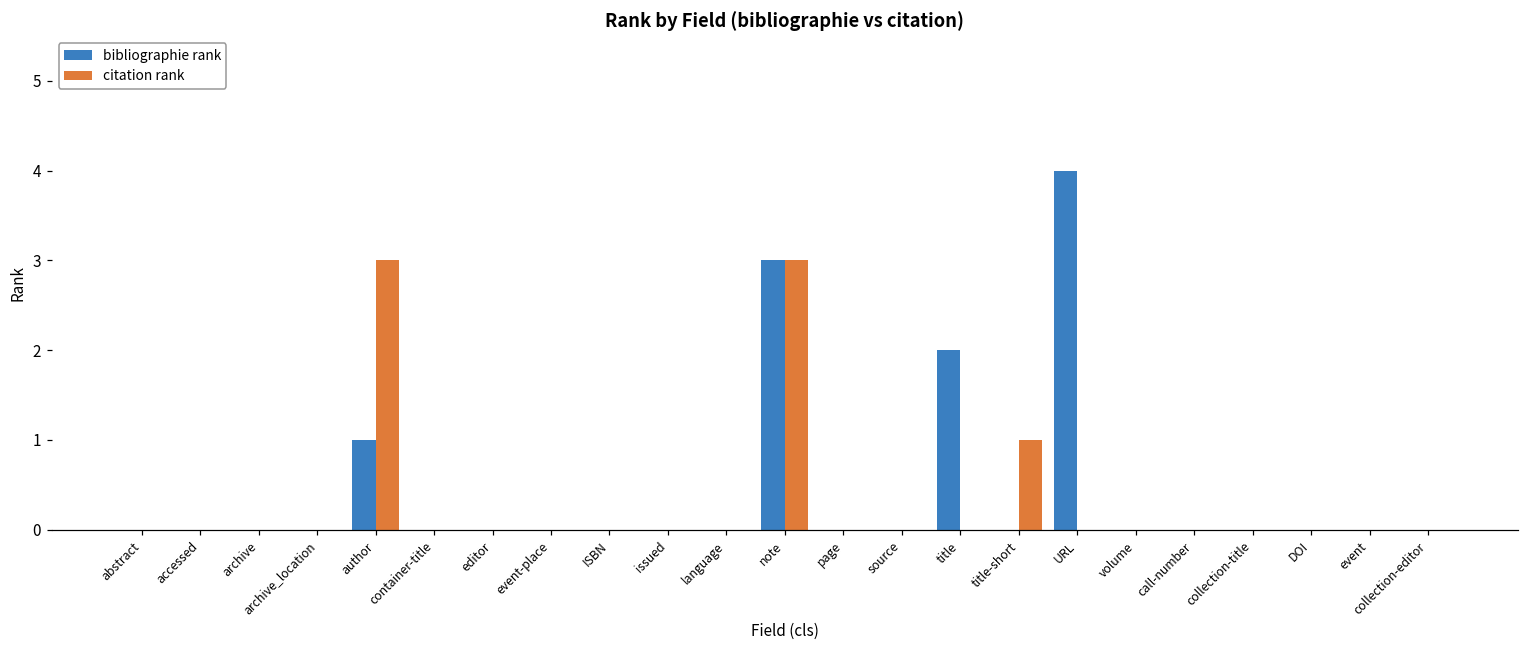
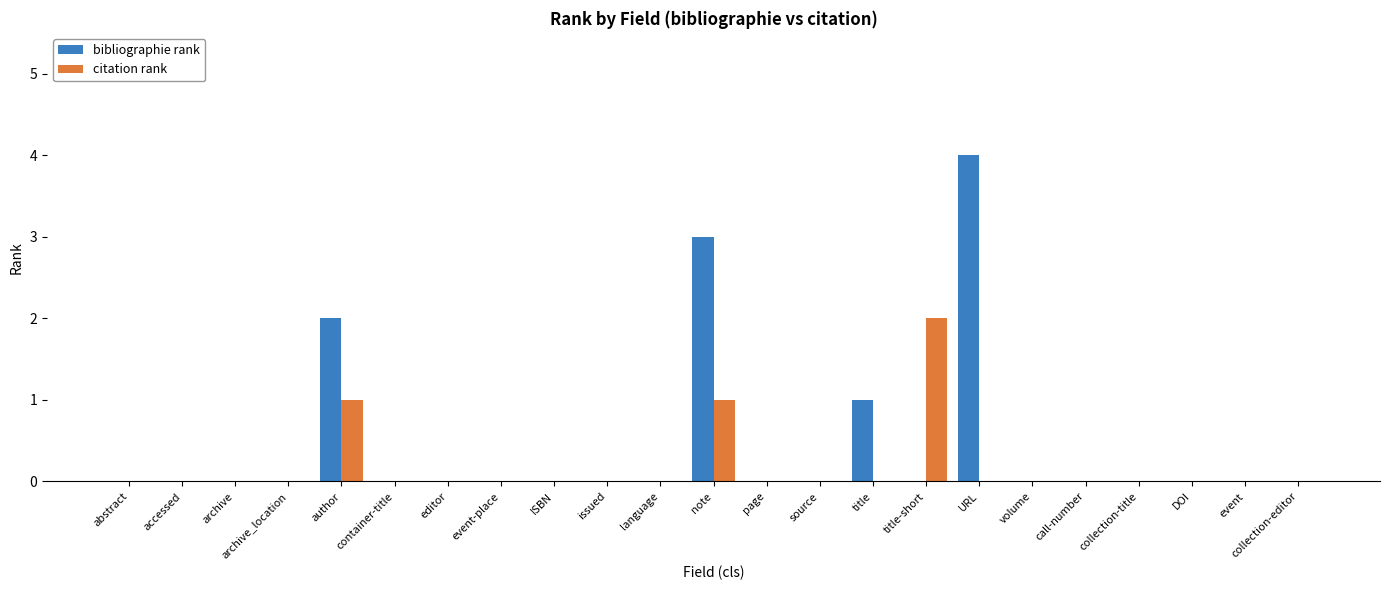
bibliographie rank, author: 1 -> 2
citation rank, author: 3 -> 1
citation rank, note: 3 -> 1
bibliographie rank, title: 2 -> 1
citation rank, title-short: 1 -> 2
